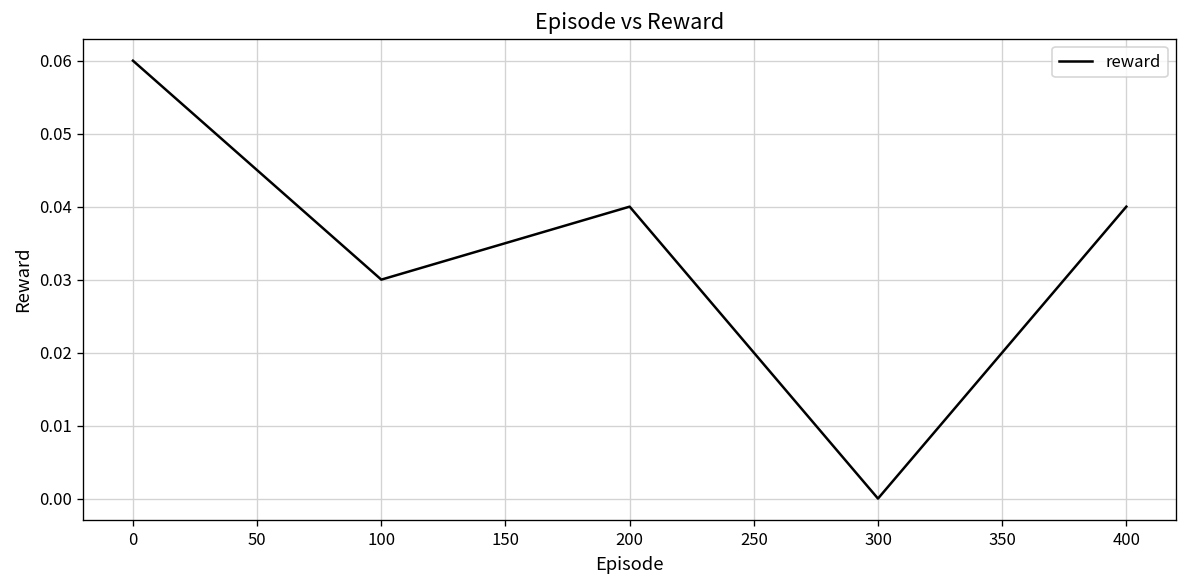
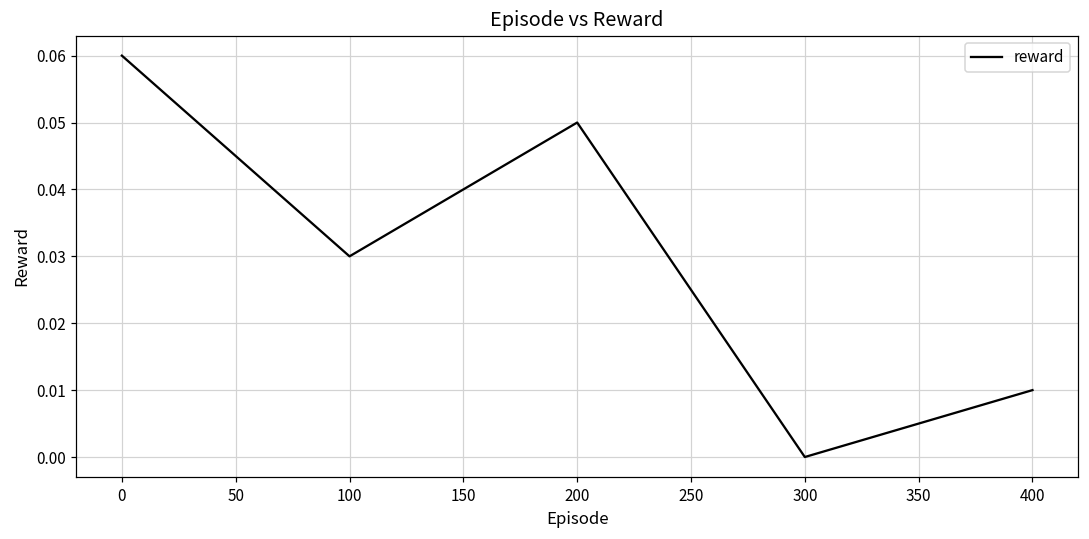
200: 0.04 -> 0.05
400: 0.04 -> 0.01
